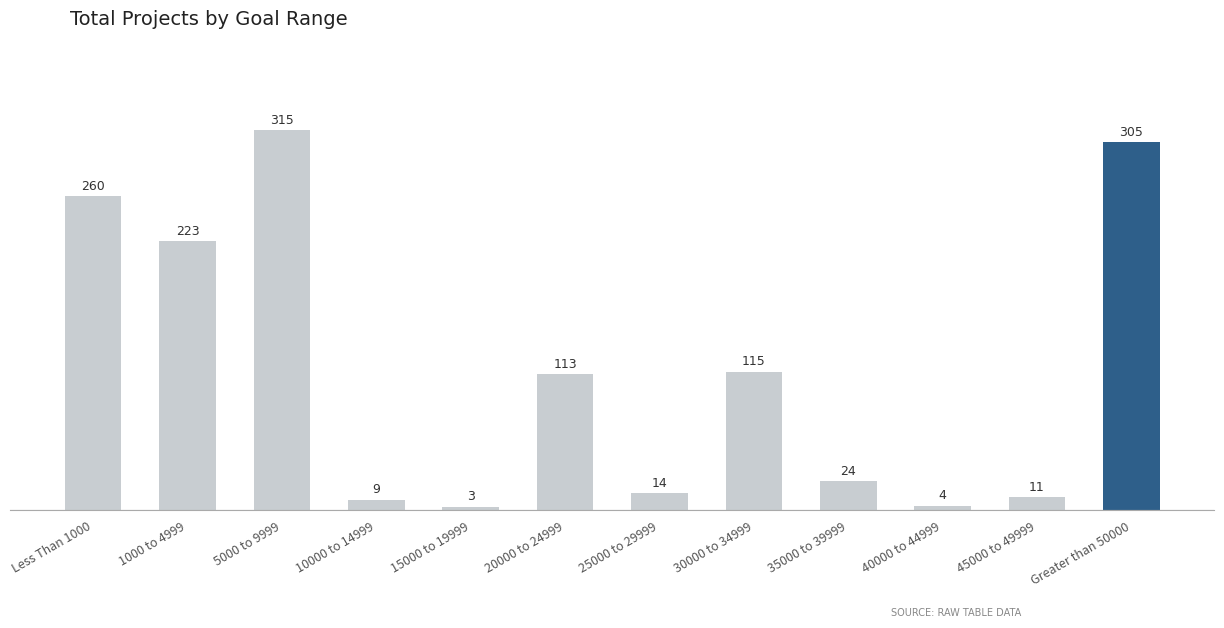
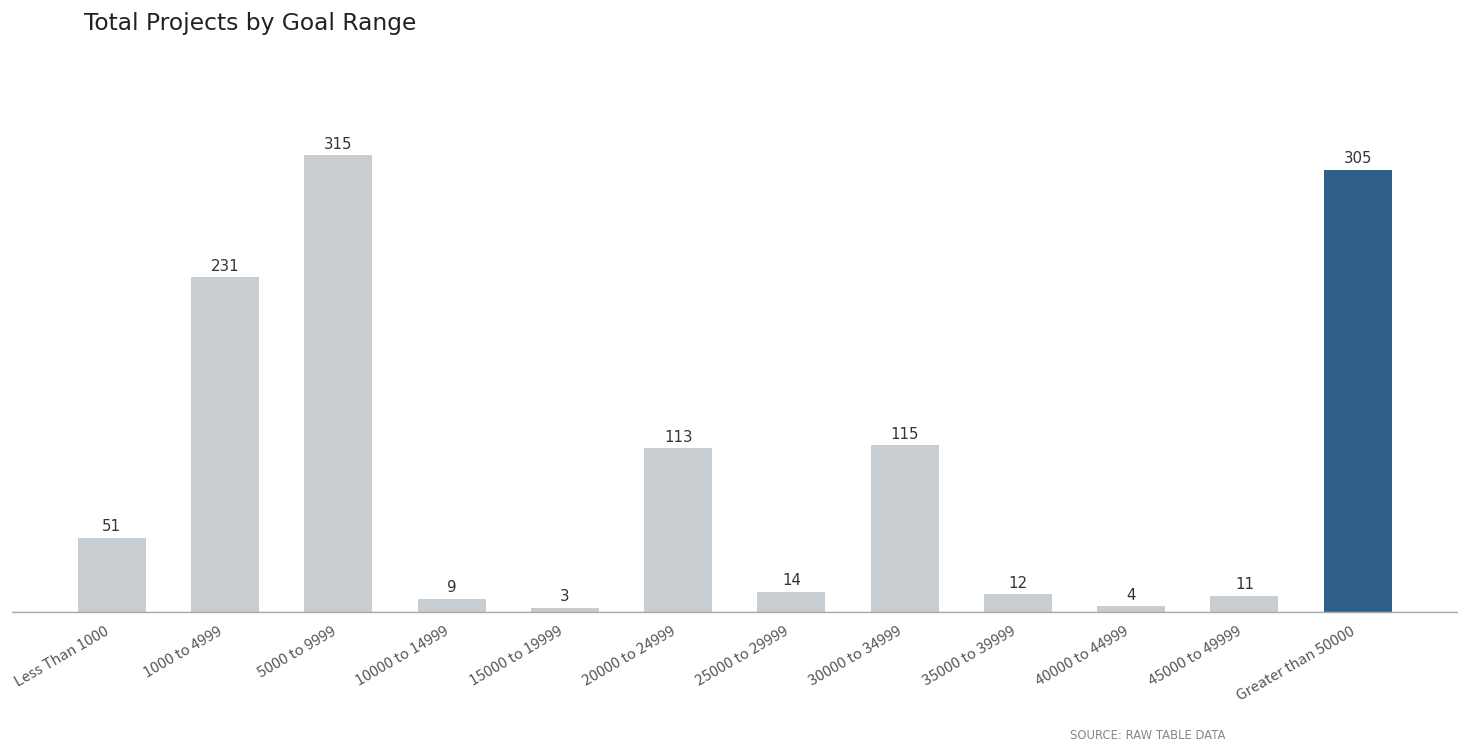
Less Than 1000: 260 -> 51
1000 to 4999: 223 -> 231
35000 to 39999: 24 -> 12
